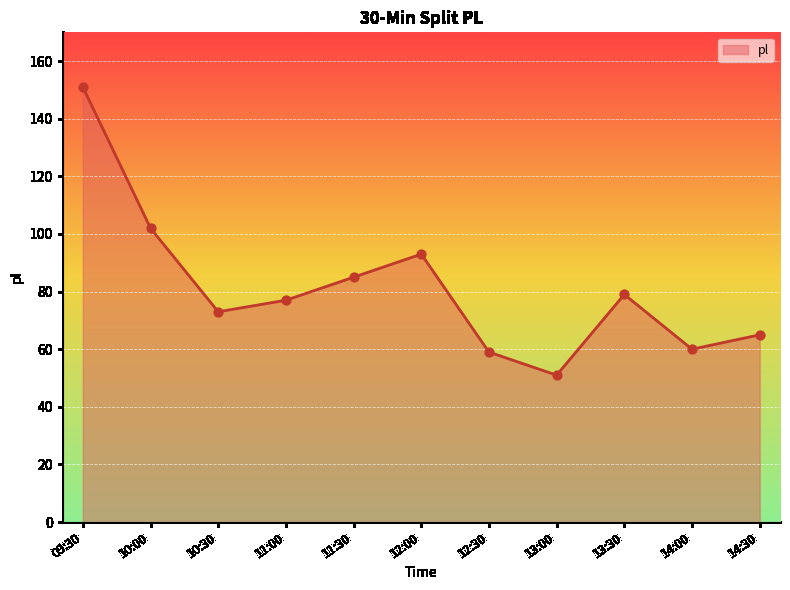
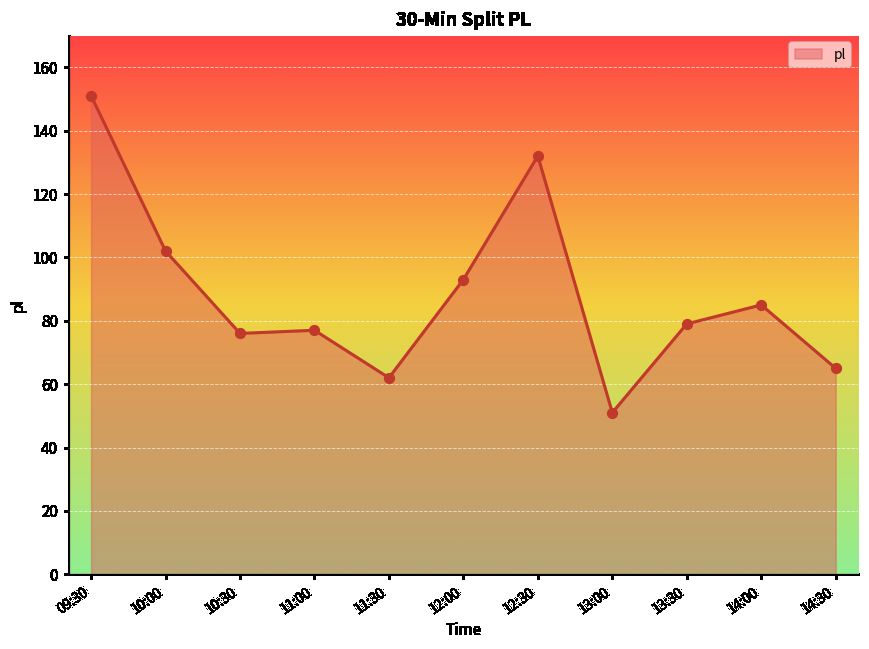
10:30: 73 -> 76
11:30: 85 -> 62
12:30: 59 -> 132
14:00: 60 -> 85
